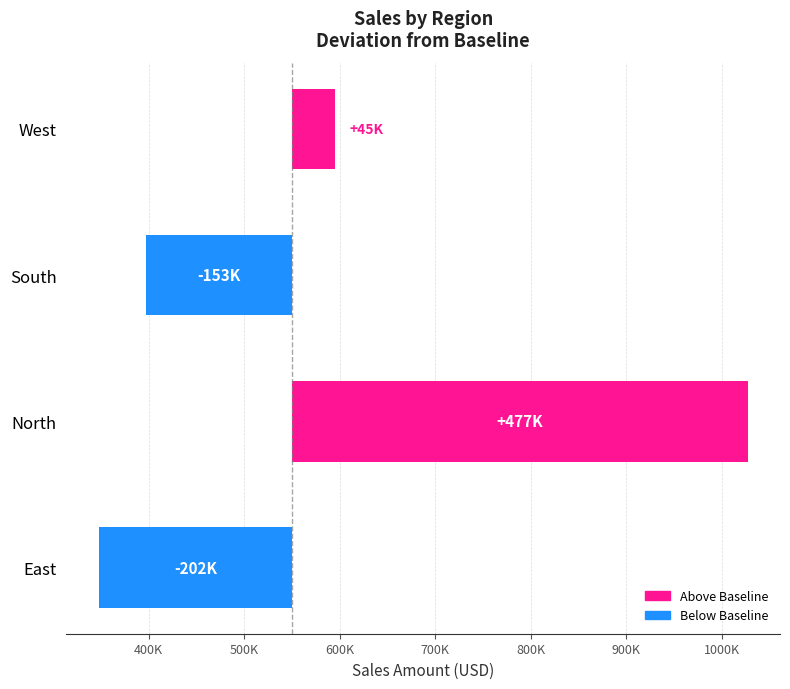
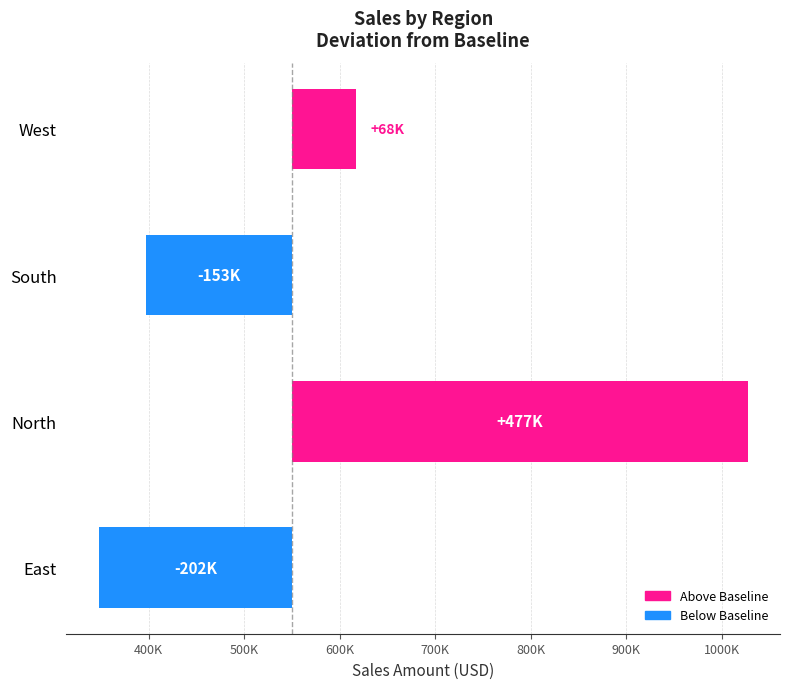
West: +45K -> +68K
